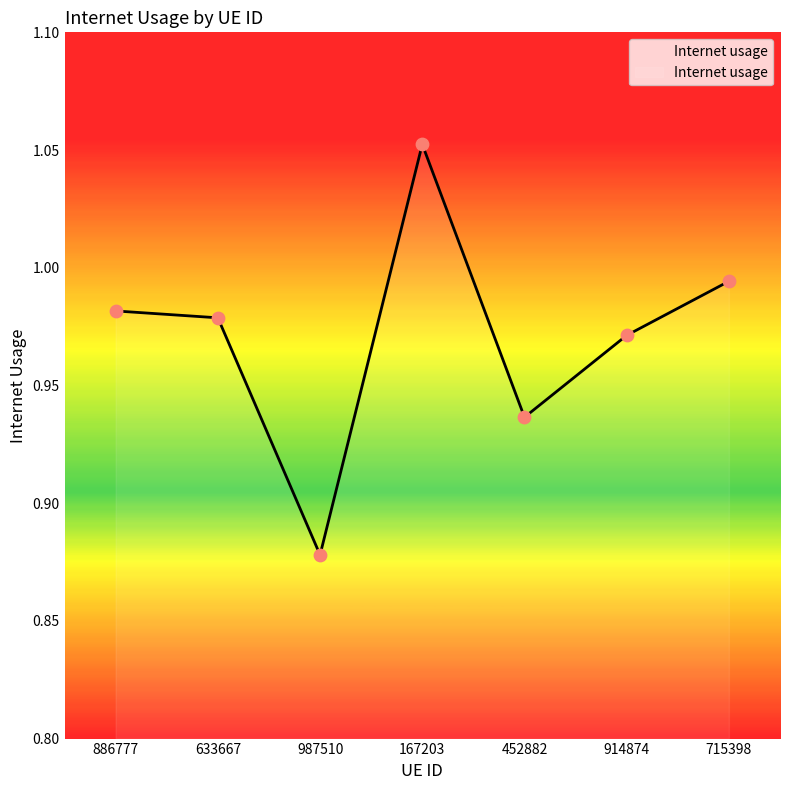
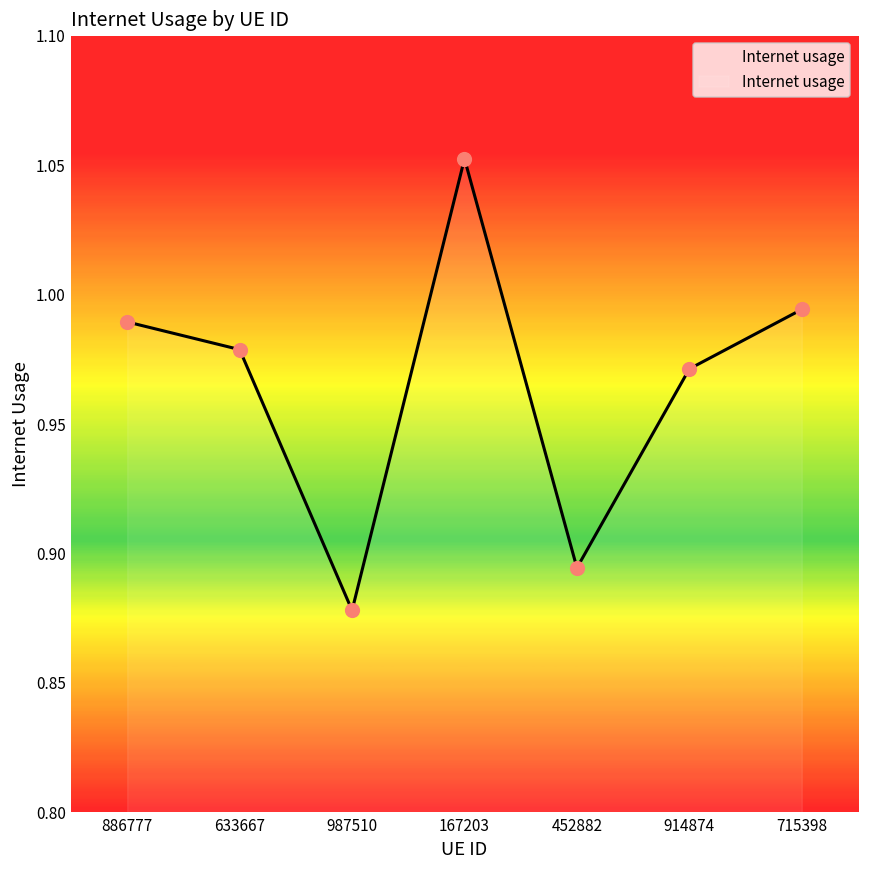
886777: 0.982 -> 0.989
452882: 0.936 -> 0.894
